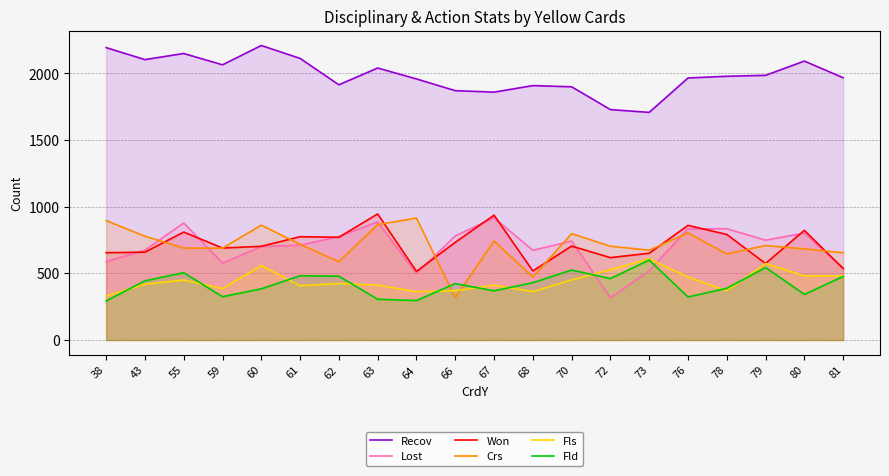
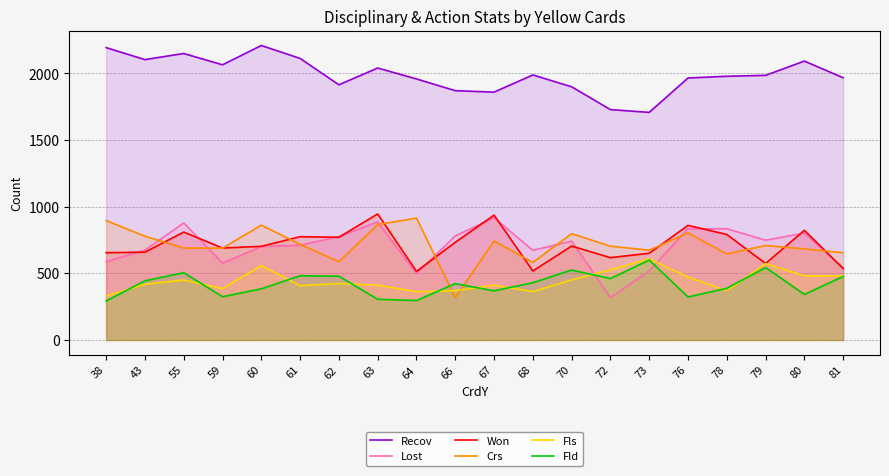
Recov, 68: 1910 -> 1990
Crs, 68: 470 -> 580
